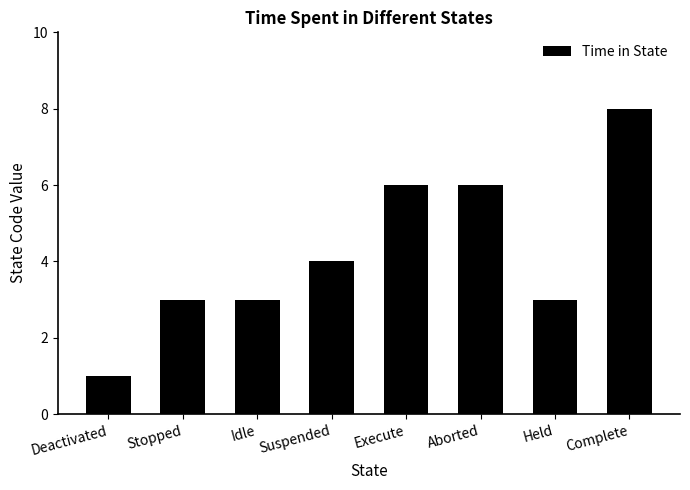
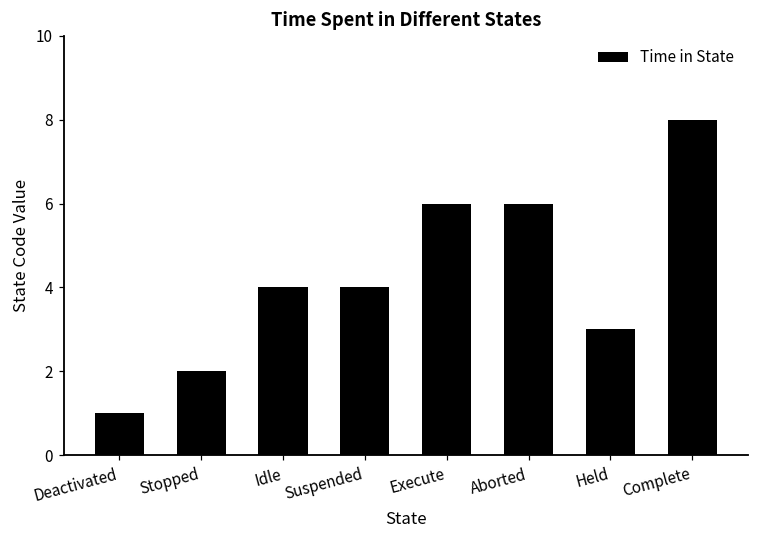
Stopped: 3 -> 2
Idle: 3 -> 4
